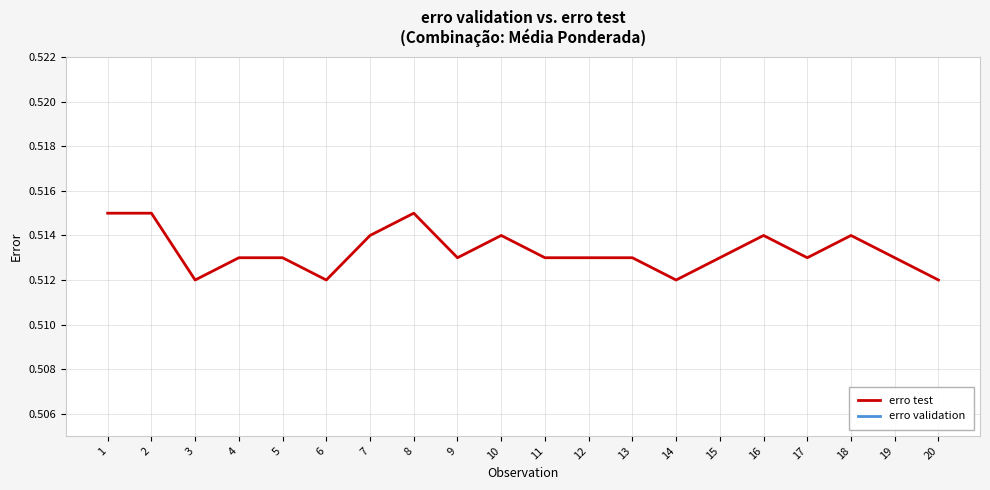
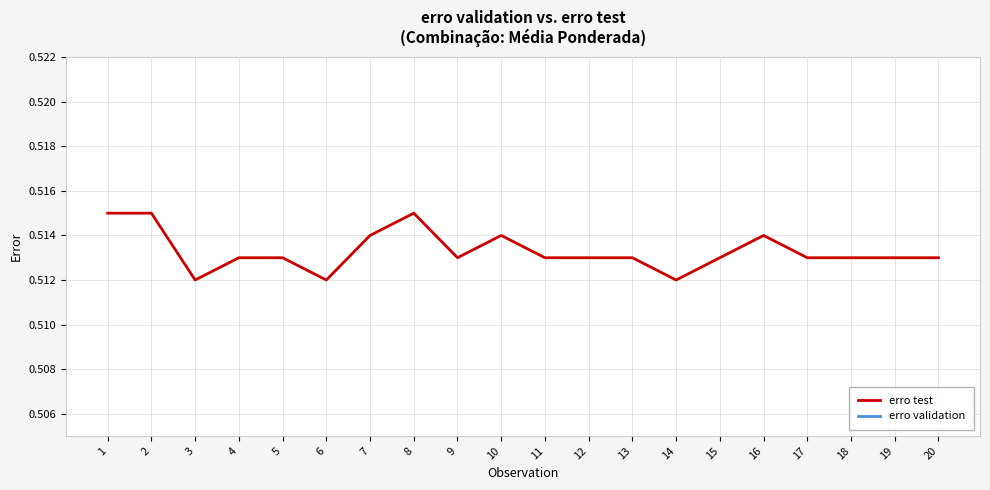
erro test, 18: 0.514 -> 0.513
erro test, 20: 0.512 -> 0.513
